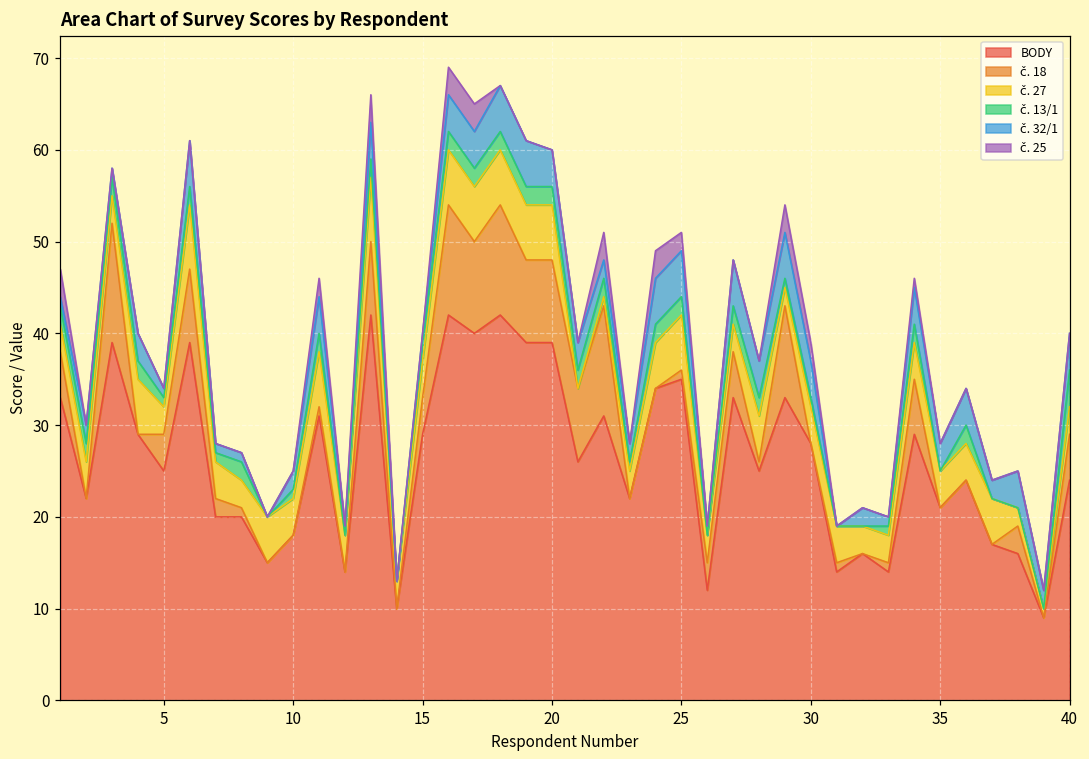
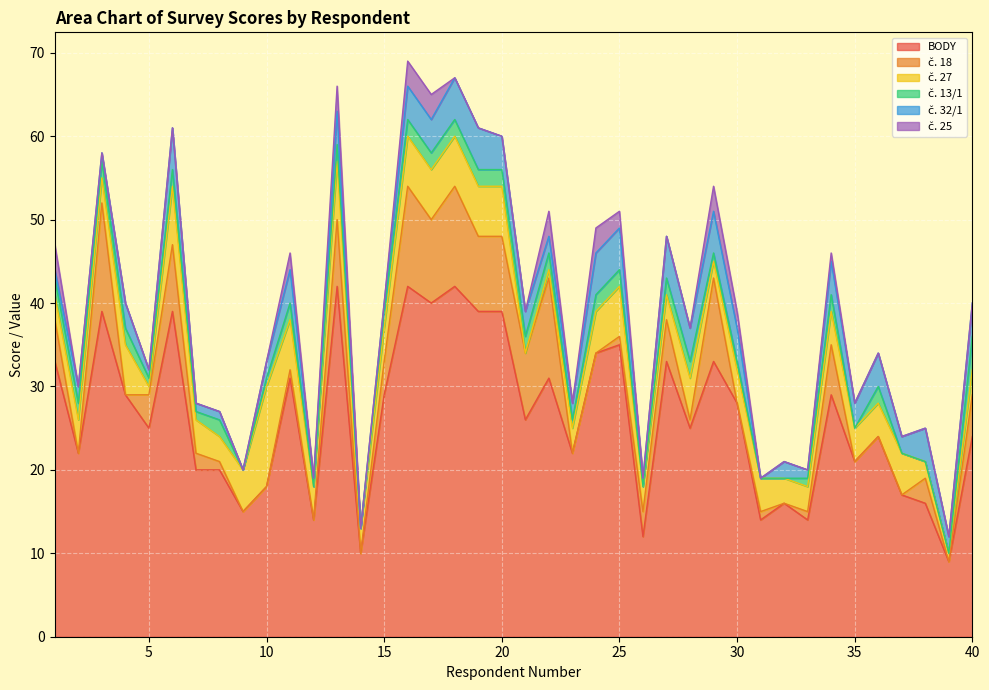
č. 27, 5: 3 -> 1
č. 27, 10: 4 -> 12
